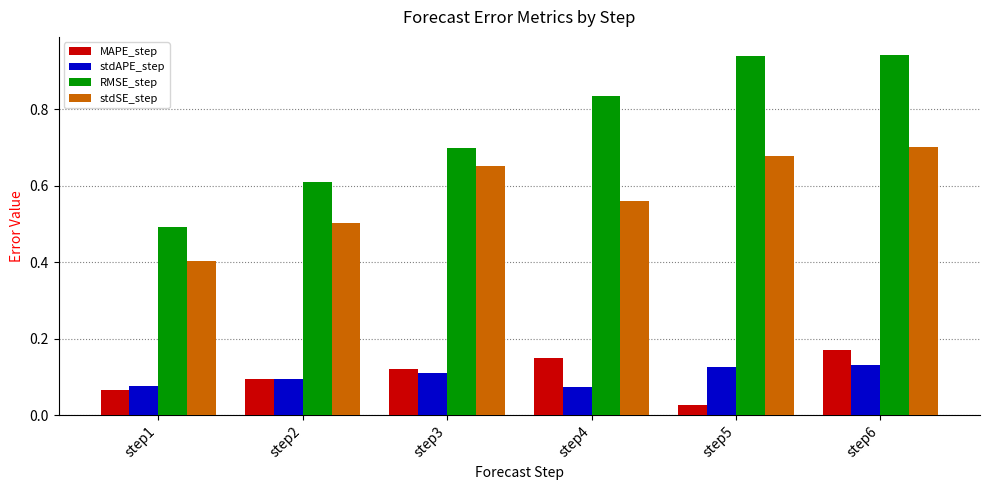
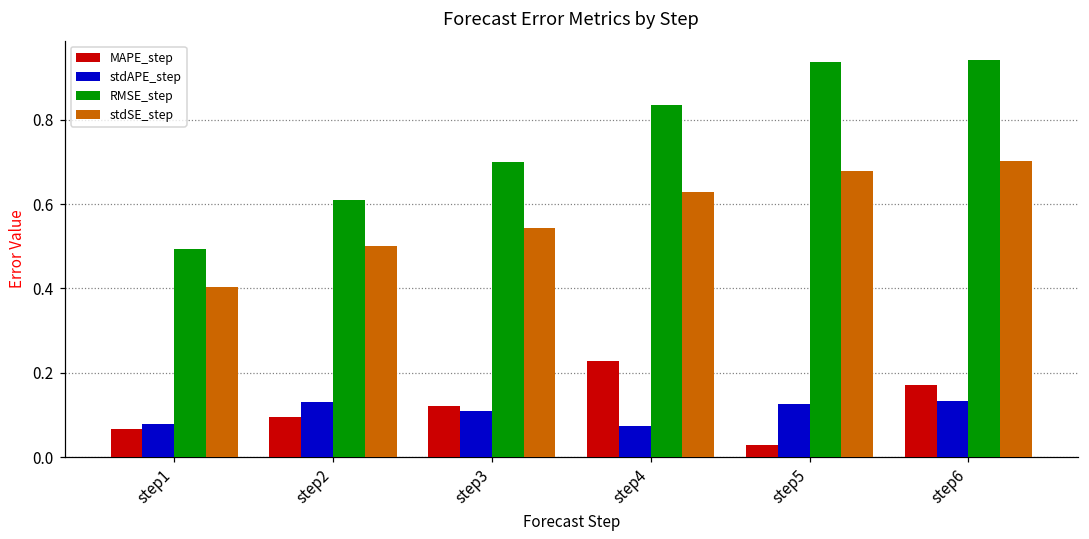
stdAPE_step, step2: 0.09 -> 0.13
stdSE_step, step3: 0.65 -> 0.54
MAPE_step, step4: 0.15 -> 0.23
stdSE_step, step4: 0.56 -> 0.63
